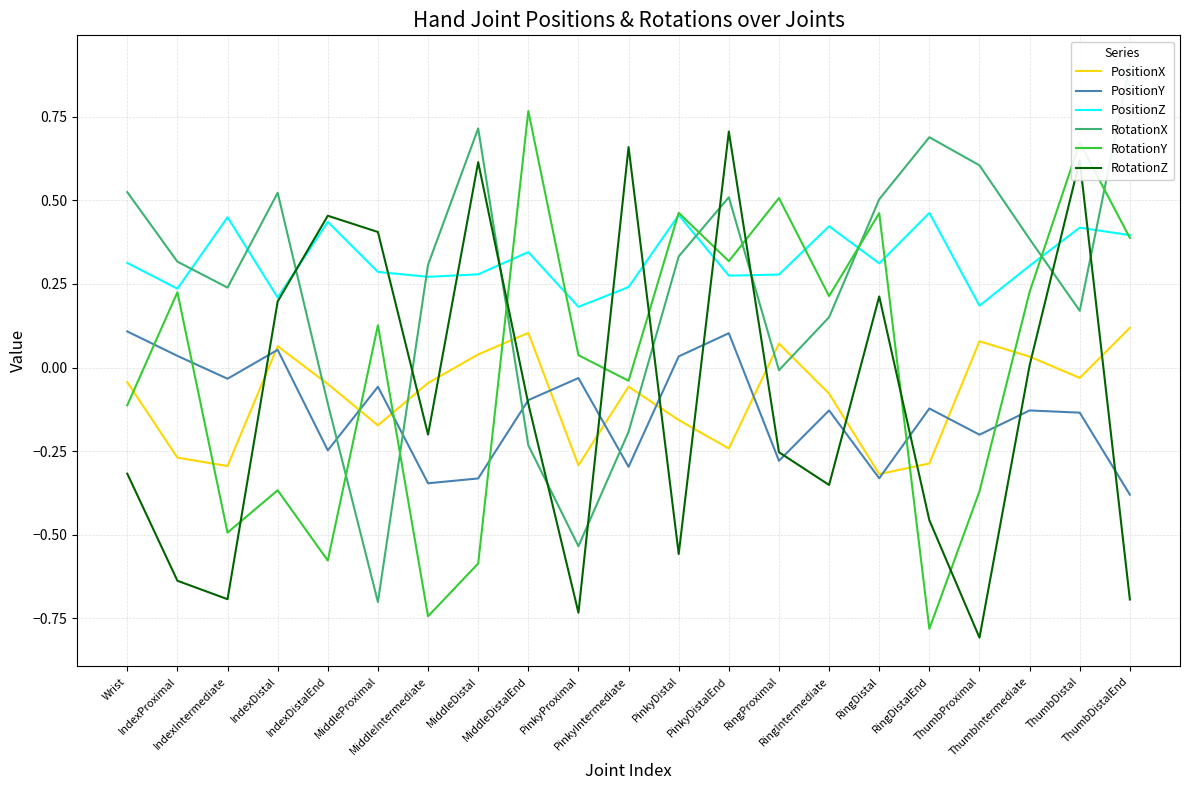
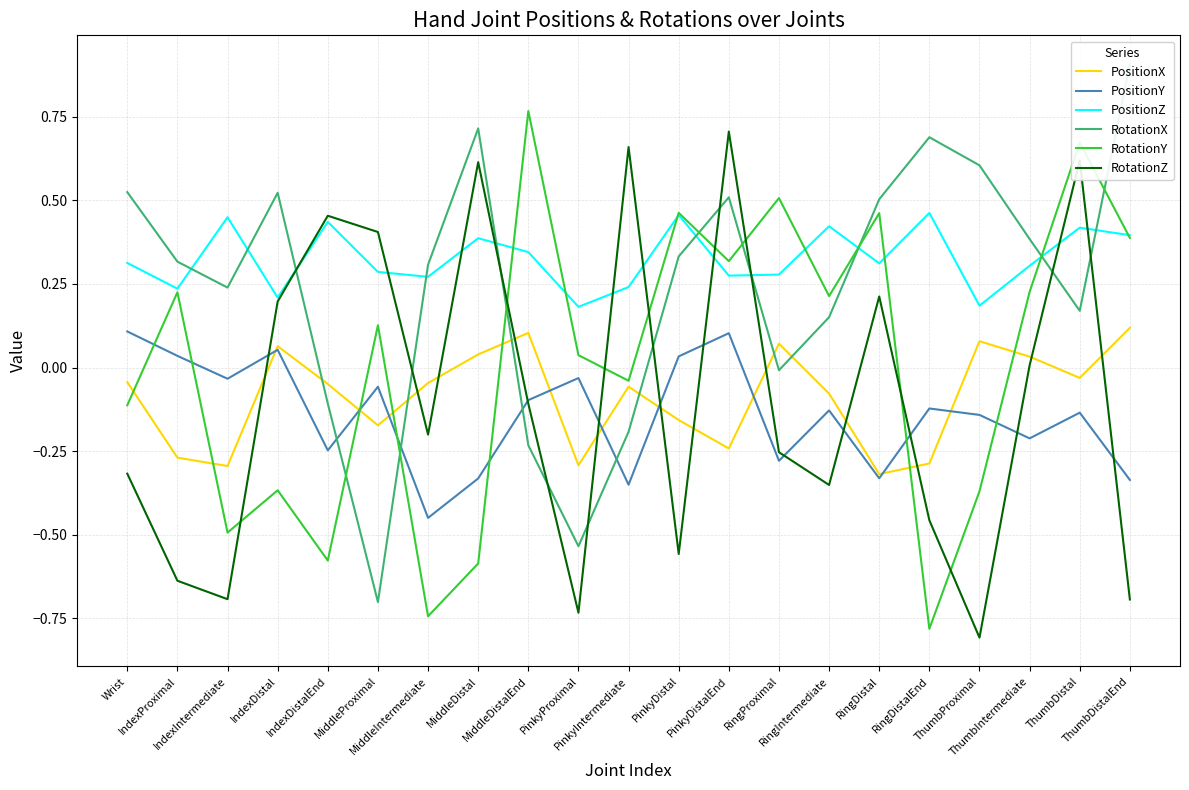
PositionY, MiddleIntermediate: -0.35 -> -0.45
PositionZ, MiddleDistal: 0.28 -> 0.39
PositionY, PinkyIntermediate: -0.30 -> -0.35
PositionY, ThumbProximal: -0.20 -> -0.14
PositionY, ThumbIntermediate: -0.13 -> -0.21
PositionY, ThumbDistalEnd: -0.38 -> -0.34
